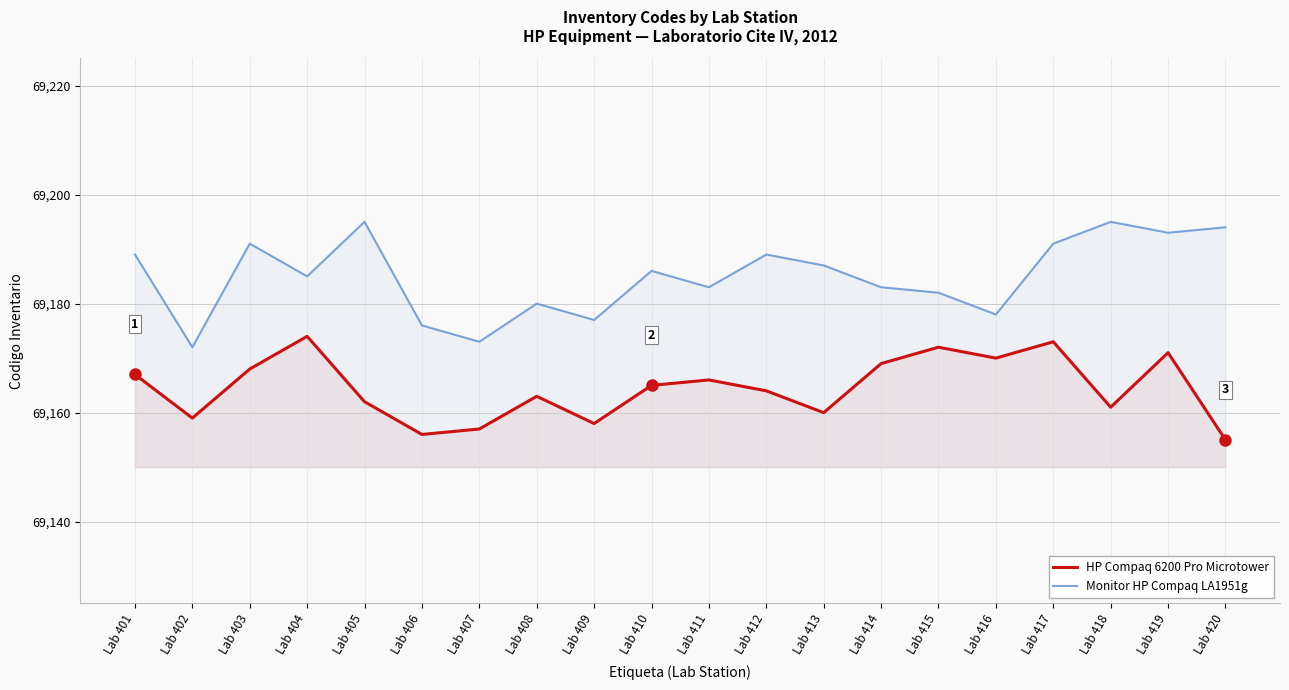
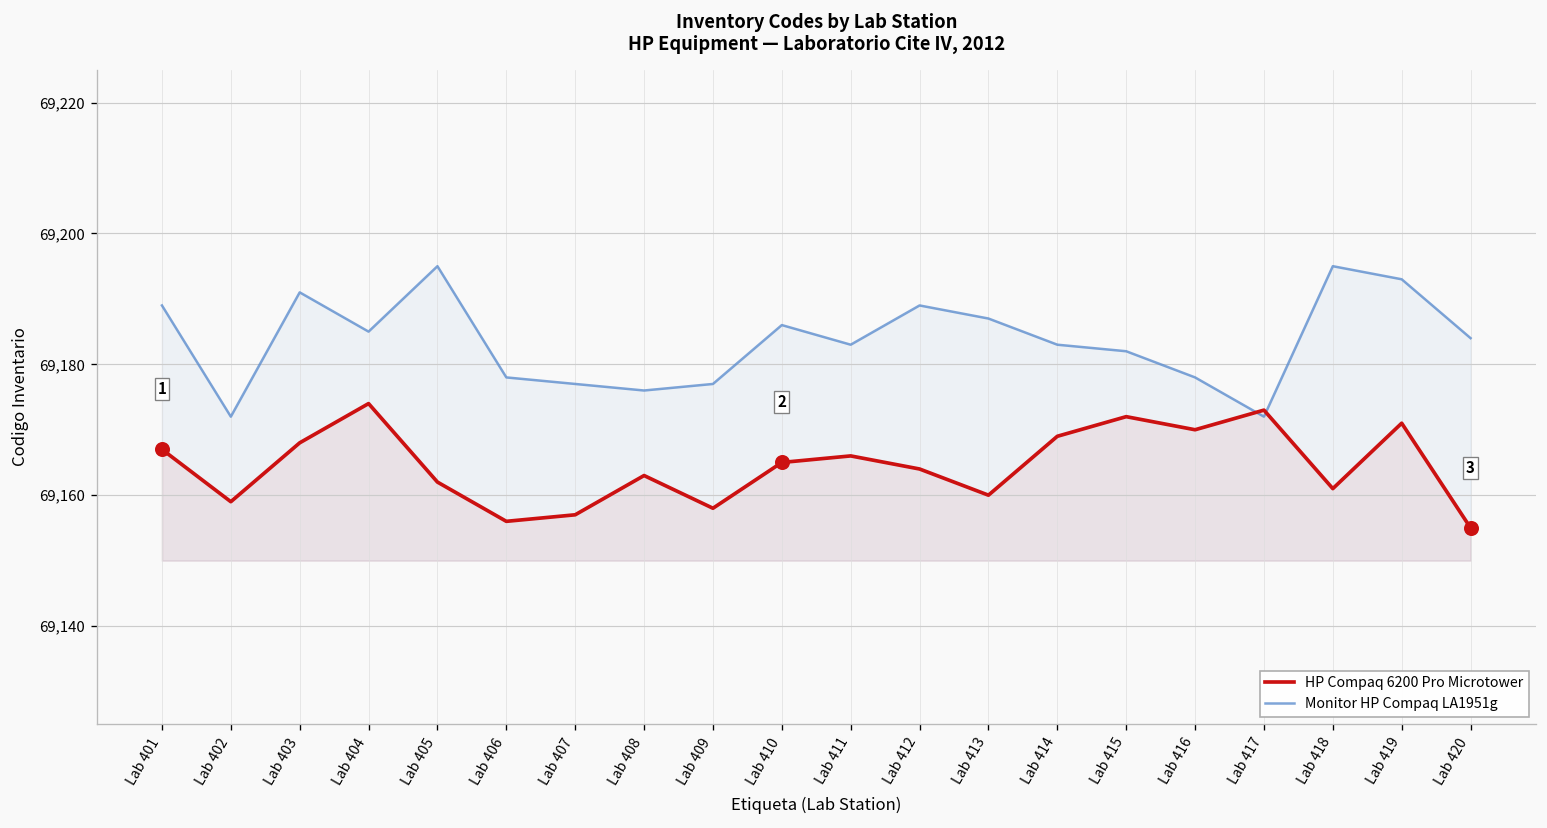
Monitor HP Compaq LA1951g, Lab 406: 69,176 -> 69,178
Monitor HP Compaq LA1951g, Lab 407: 69,173 -> 69,177
Monitor HP Compaq LA1951g, Lab 408: 69,180 -> 69,176
Monitor HP Compaq LA1951g, Lab 417: 69,191 -> 69,172
Monitor HP Compaq LA1951g, Lab 420: 69,194 -> 69,184
